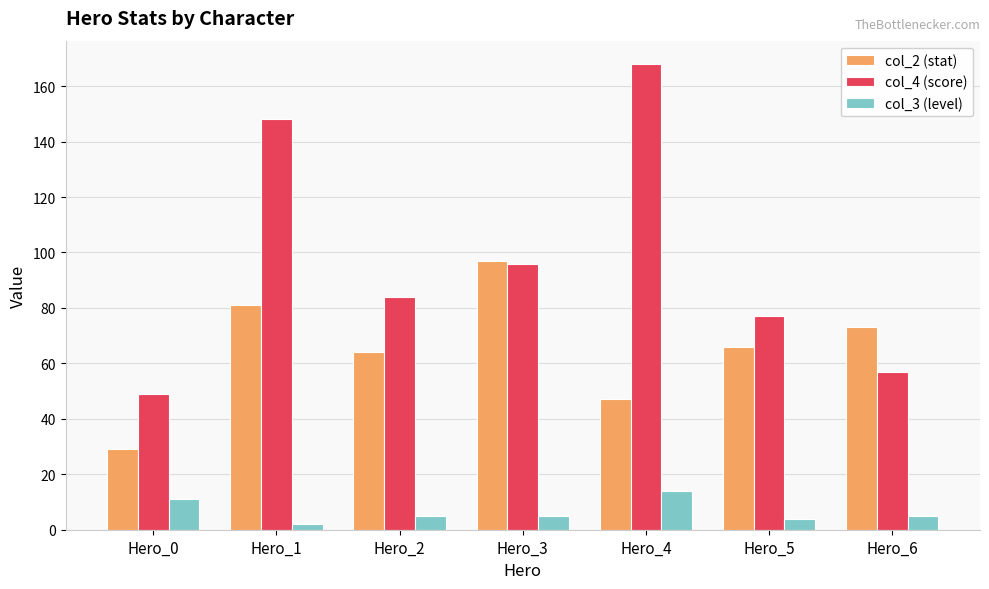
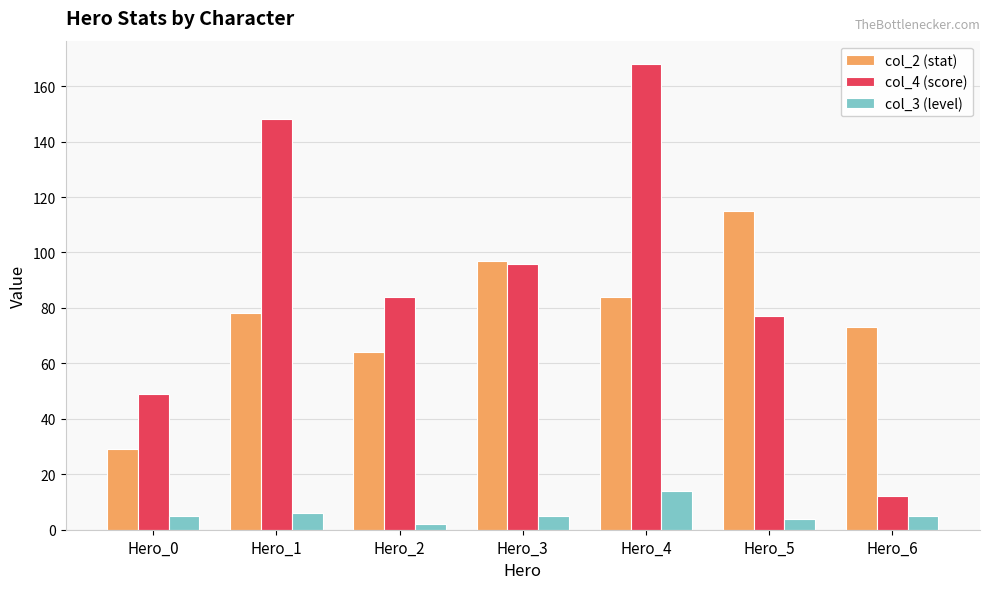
col_3 (level), Hero_0: 11 -> 5
col_2 (stat), Hero_1: 81 -> 78
col_3 (level), Hero_1: 2 -> 6
col_3 (level), Hero_2: 5 -> 2
col_2 (stat), Hero_4: 47 -> 84
col_2 (stat), Hero_5: 66 -> 115
col_4 (score), Hero_6: 57 -> 12
